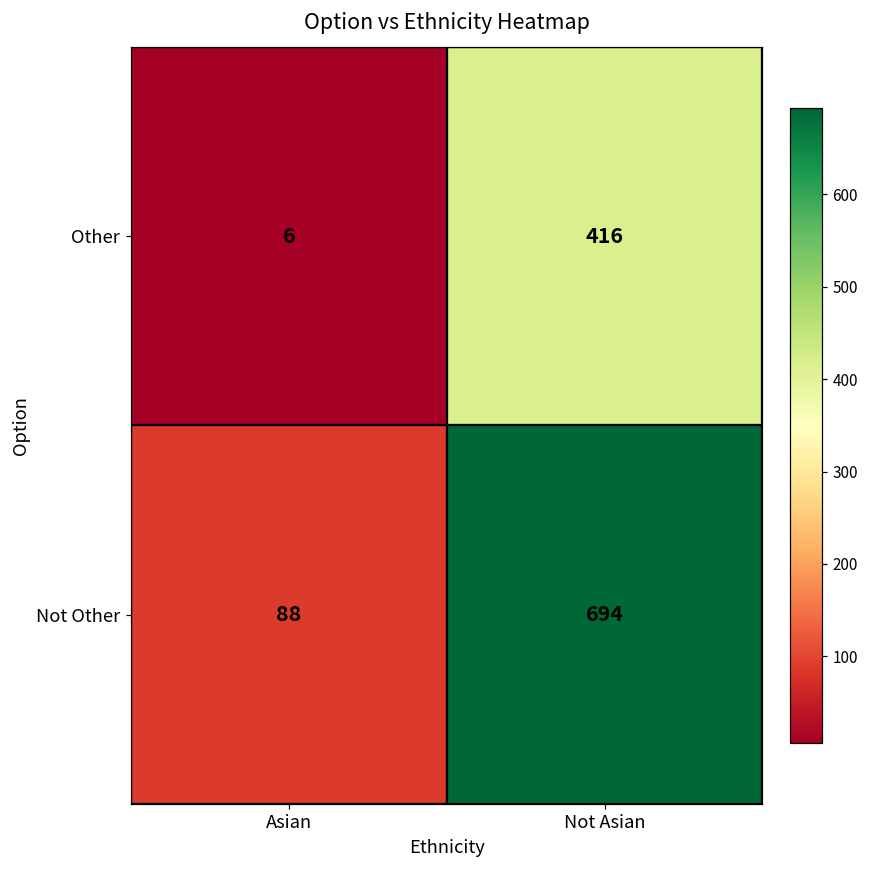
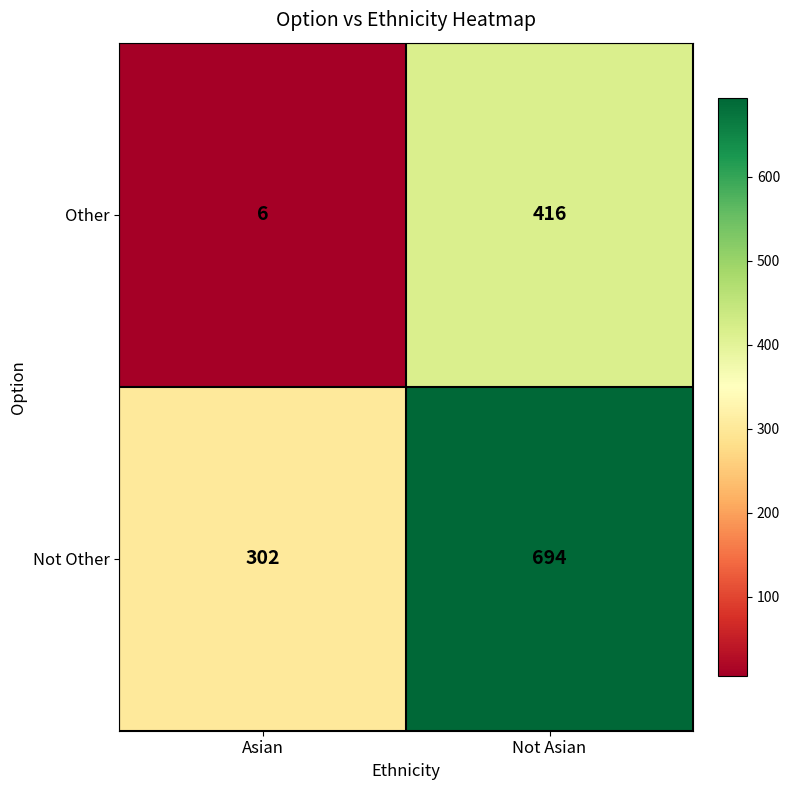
Not Other, Asian: 88 -> 302
